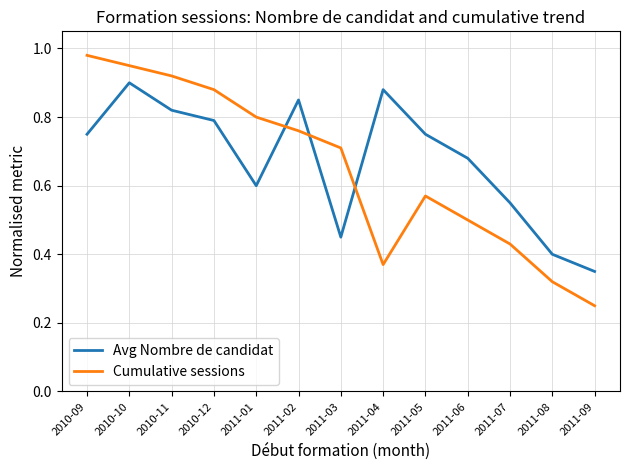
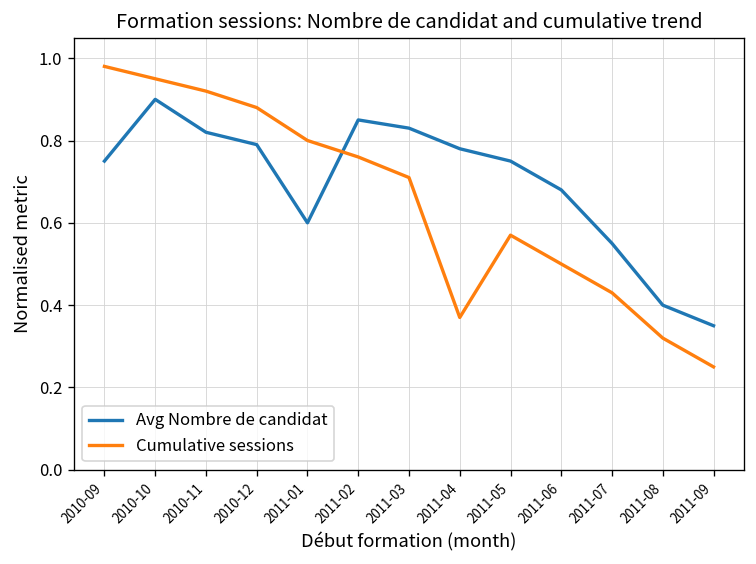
Avg Nombre de candidat, 2011-03: 0.45 -> 0.83
Avg Nombre de candidat, 2011-04: 0.88 -> 0.78
